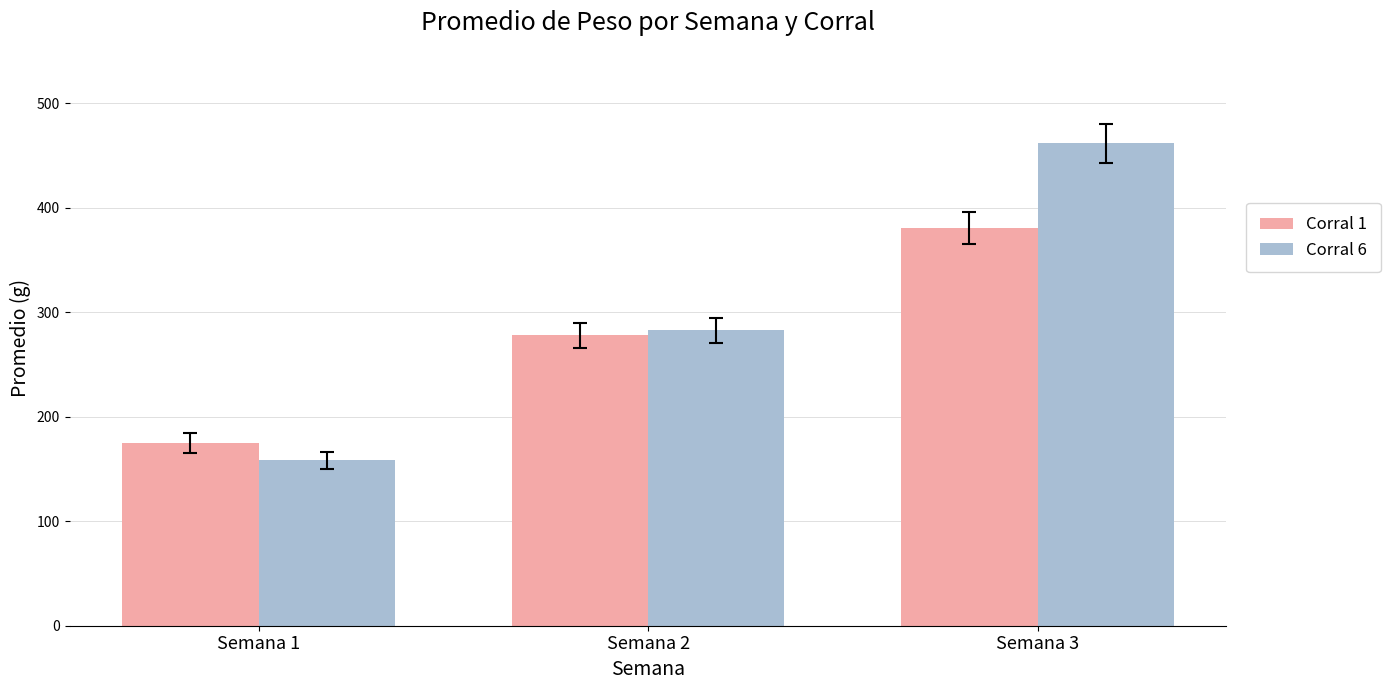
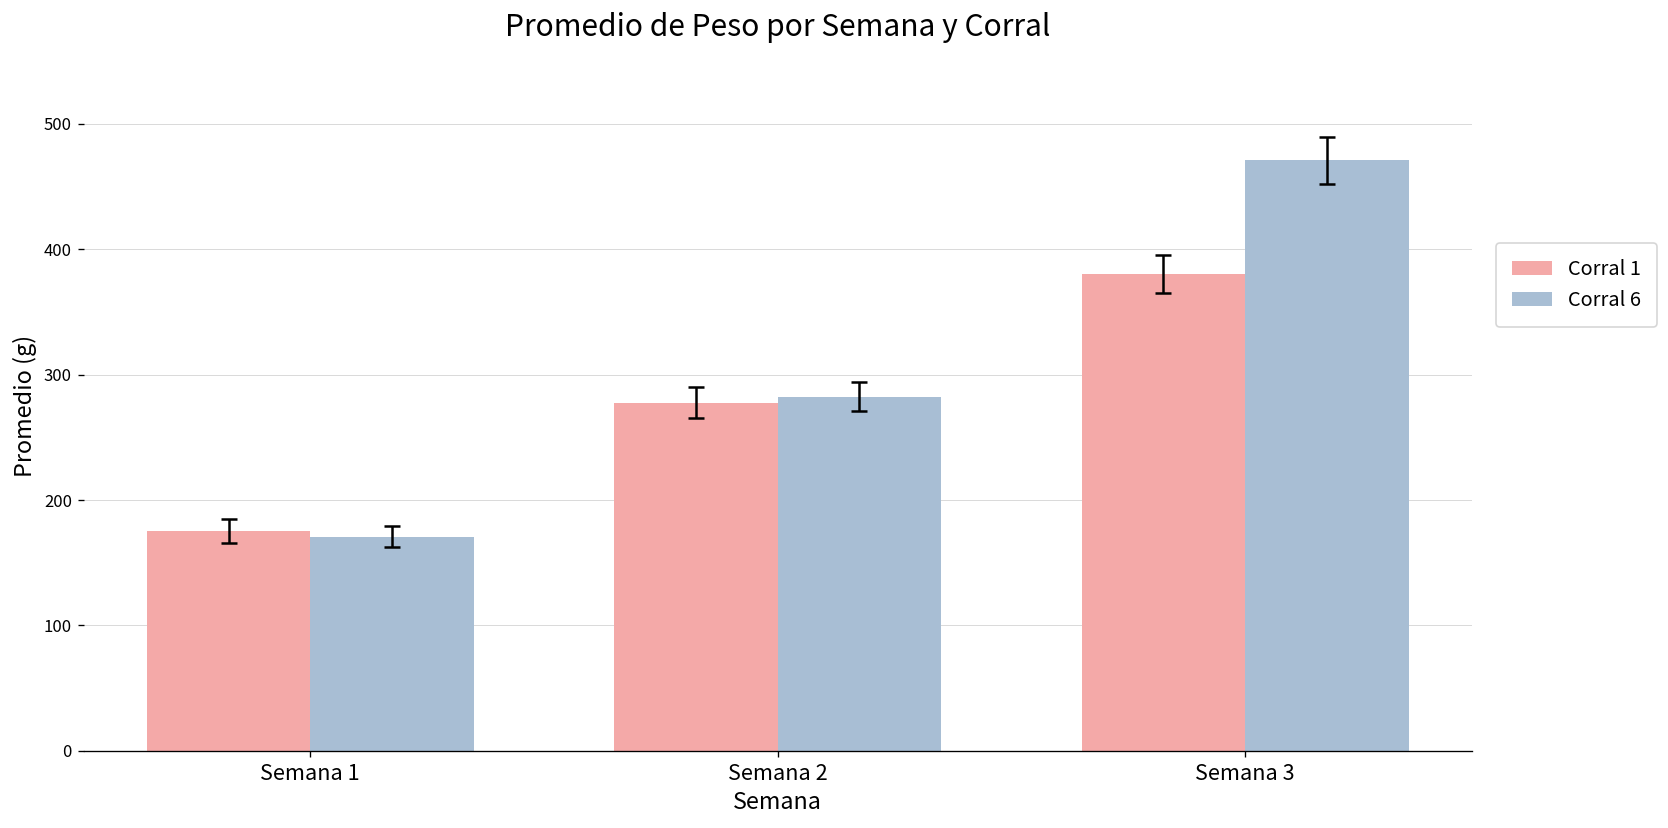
Corral 6, Semana 1: 158 -> 171
Corral 6, Semana 3: 461 -> 471
